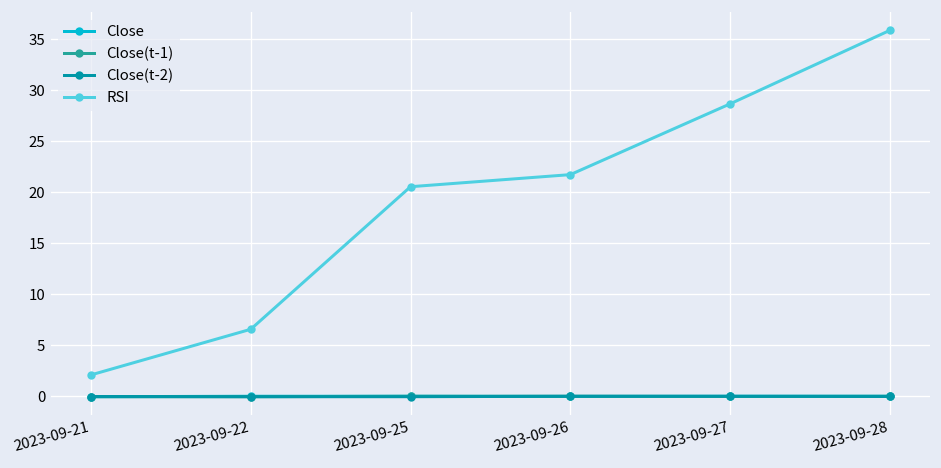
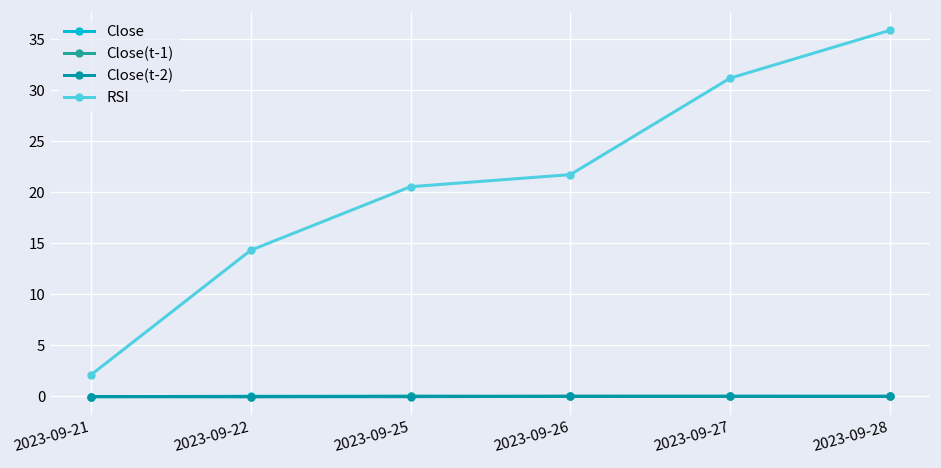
RSI, 2023-09-22: 7 -> 14
RSI, 2023-09-27: 29 -> 31
